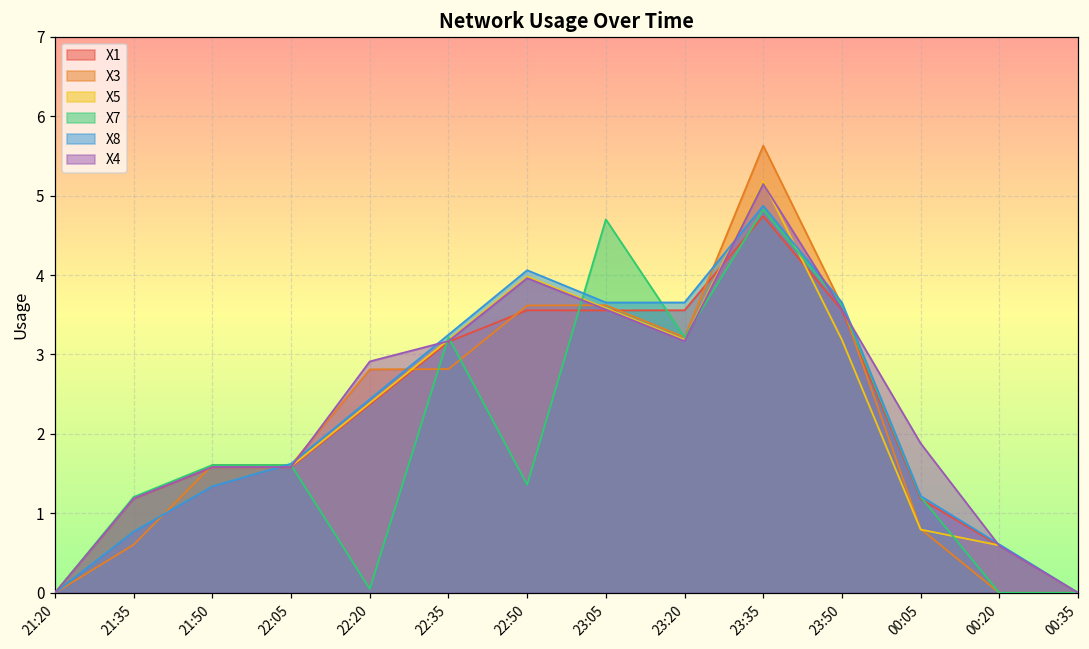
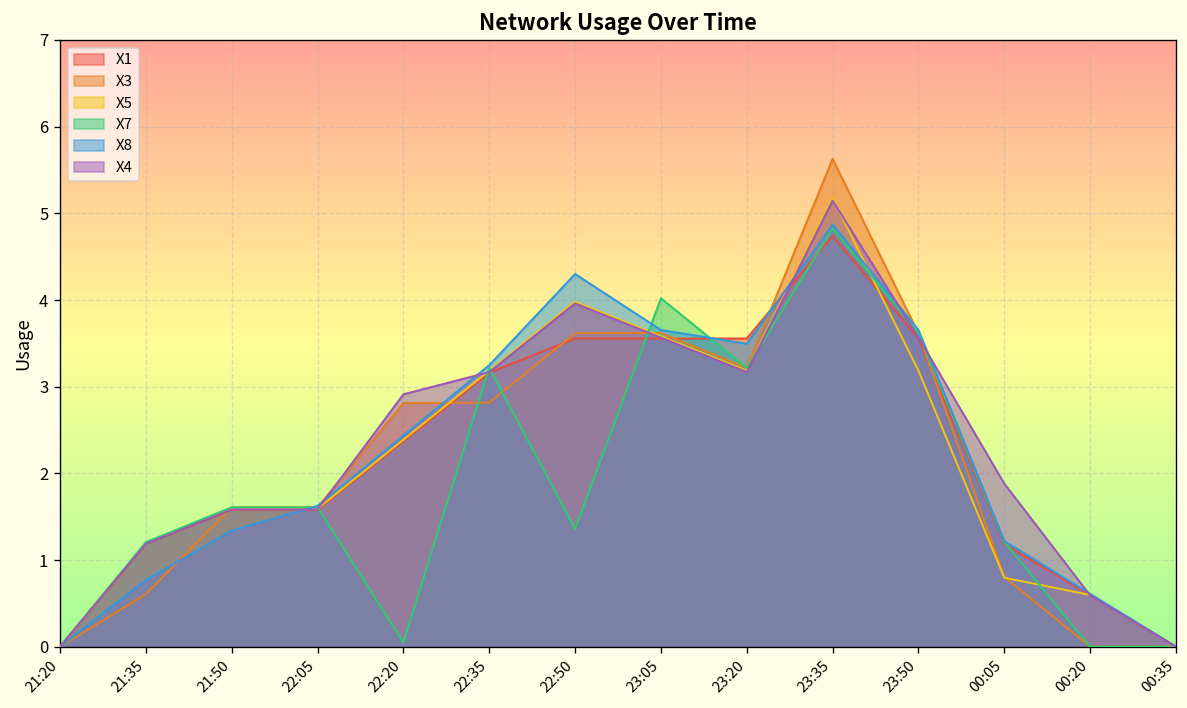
X8, 22:50: 4.1 -> 4.3
X7, 23:05: 4.7 -> 4.0
X8, 23:20: 3.7 -> 3.5
